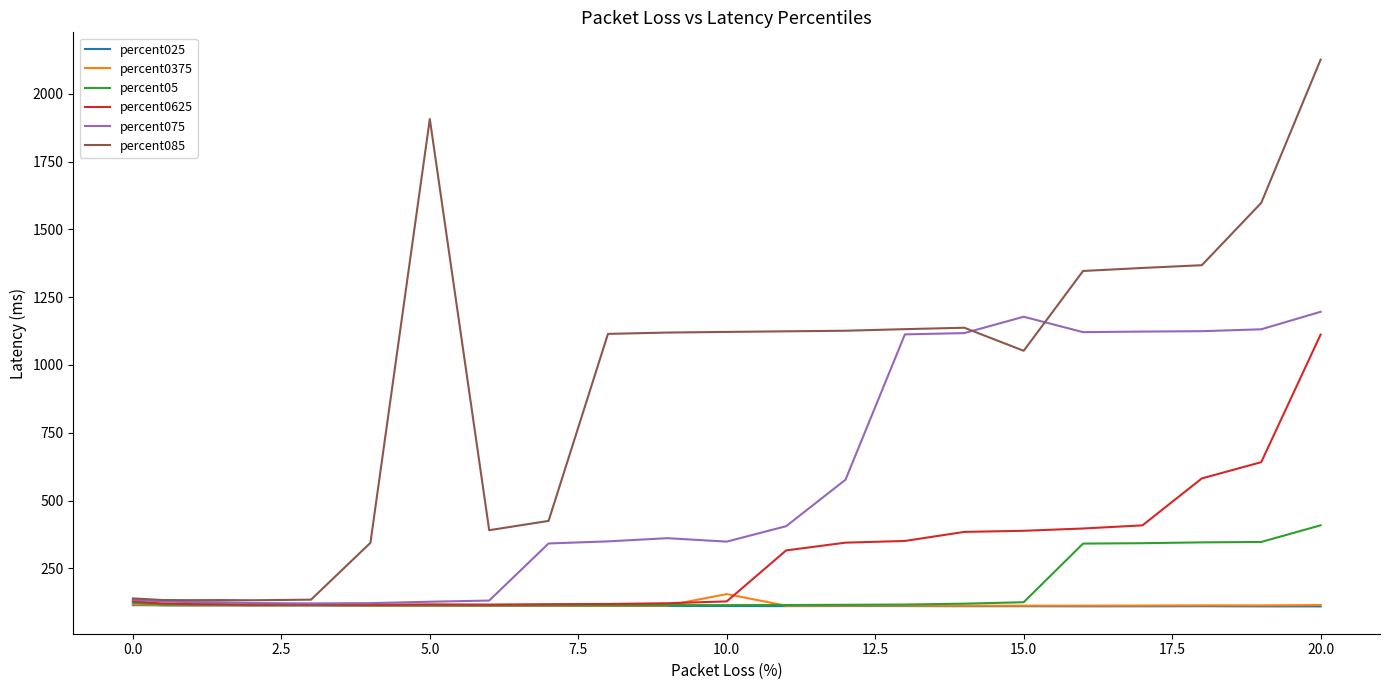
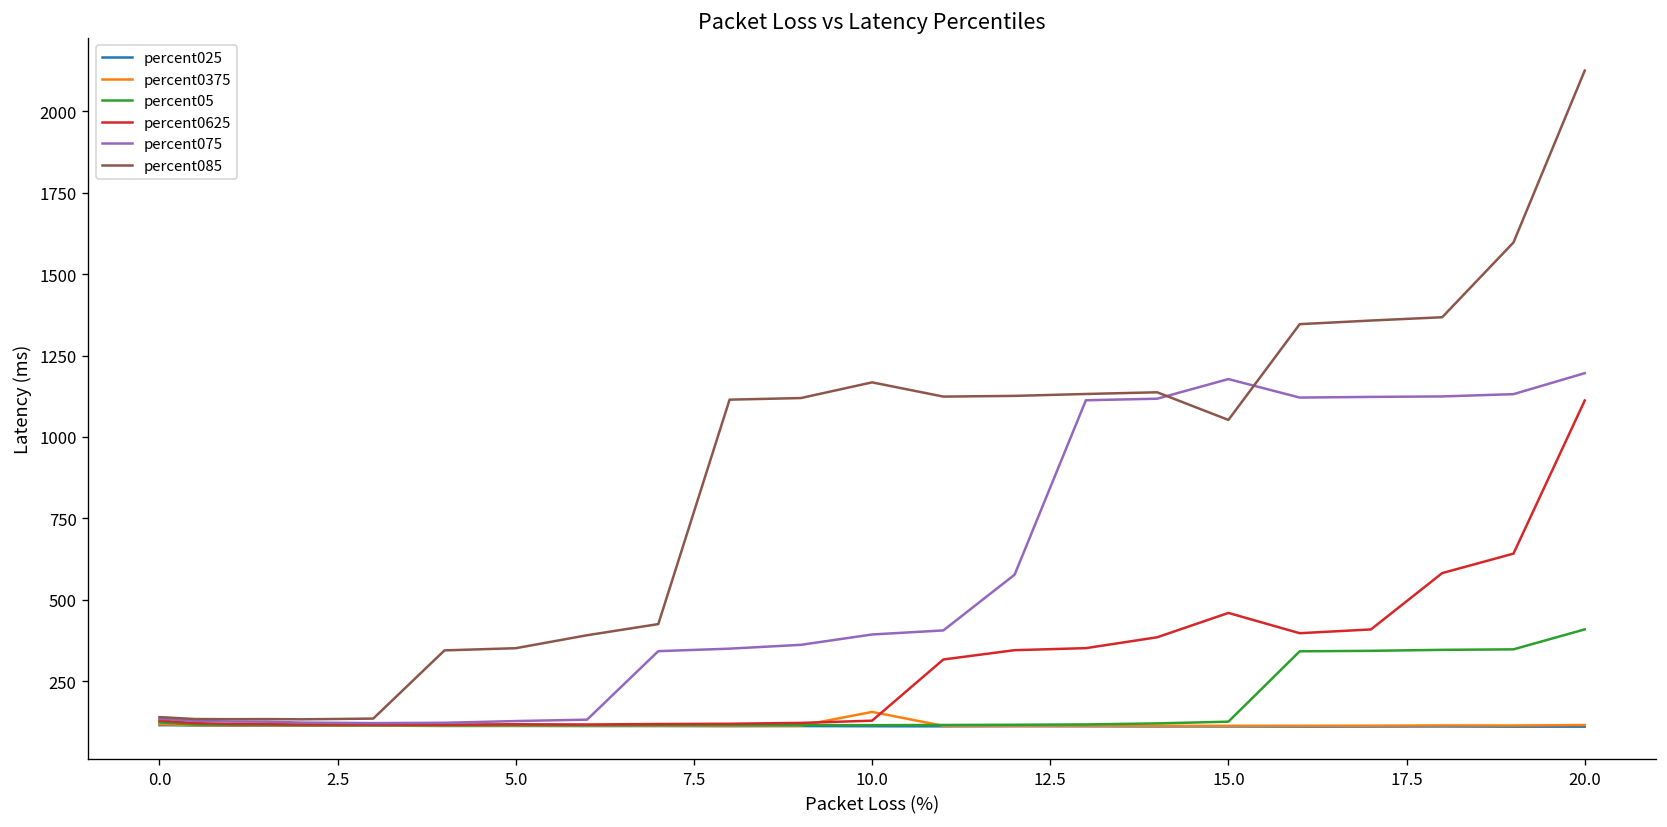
percent085, 5.0: 1910 -> 350
percent075, 10.0: 350 -> 390
percent085, 10.0: 1120 -> 1170
percent0625, 15.0: 390 -> 460
